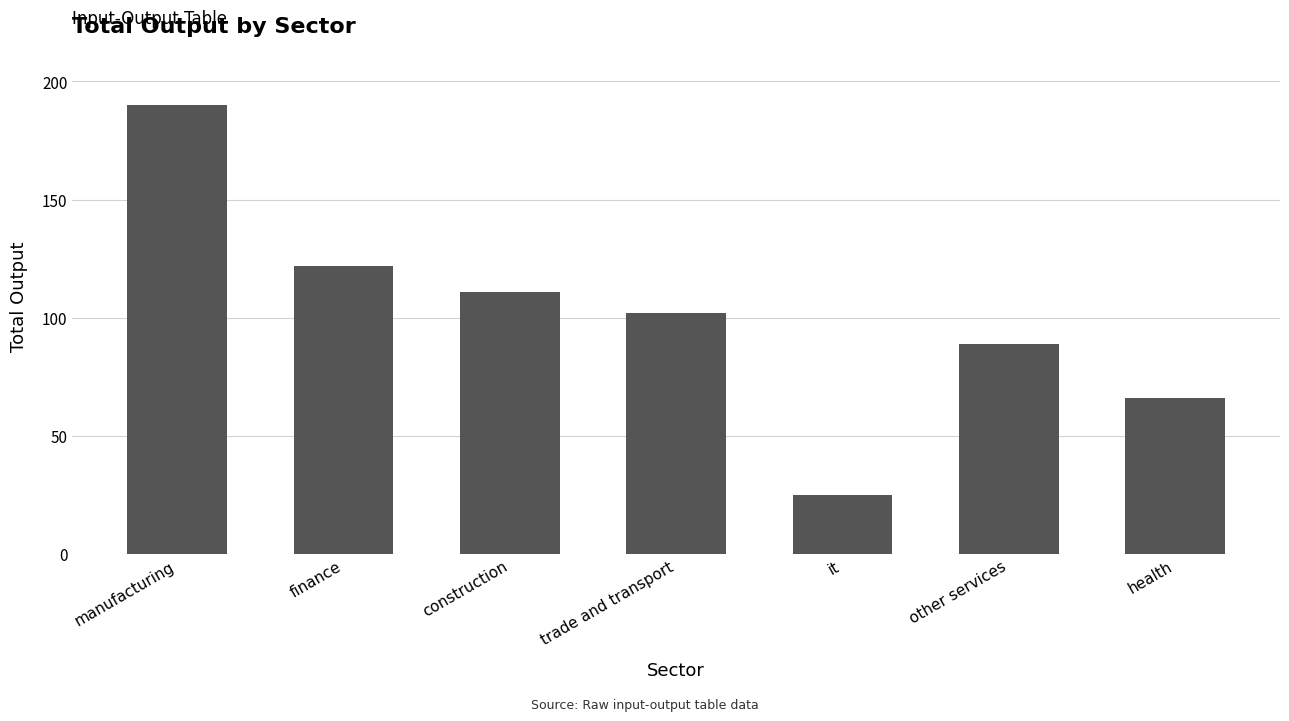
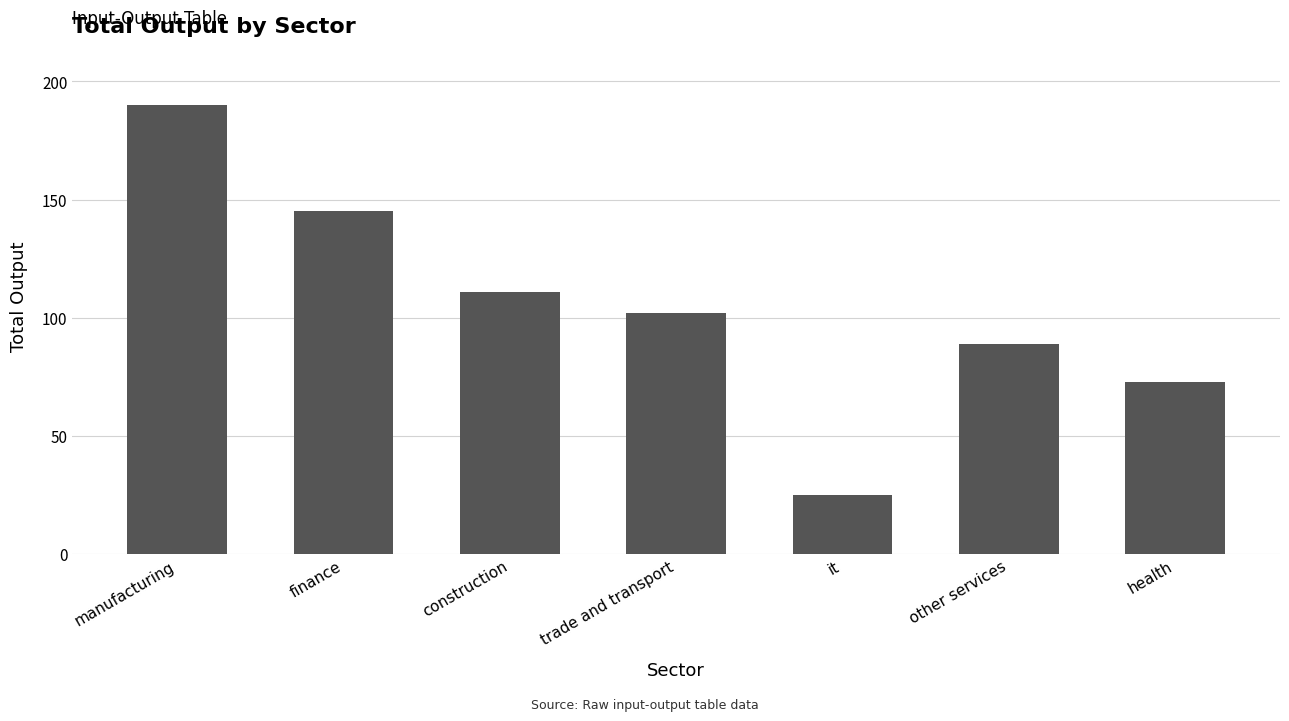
finance: 122 -> 145
health: 66 -> 73
